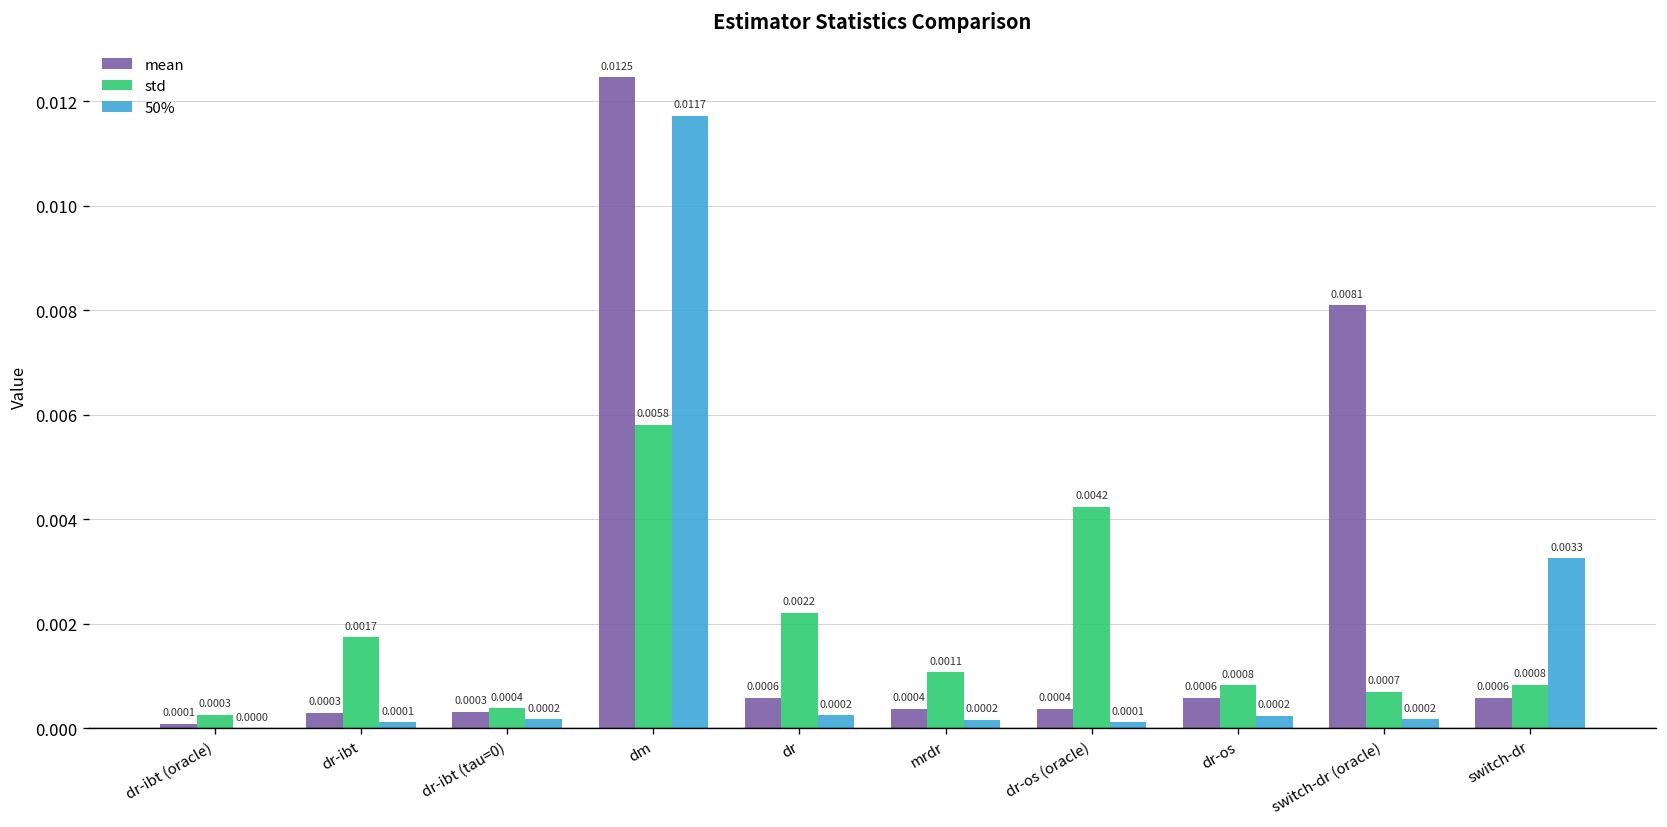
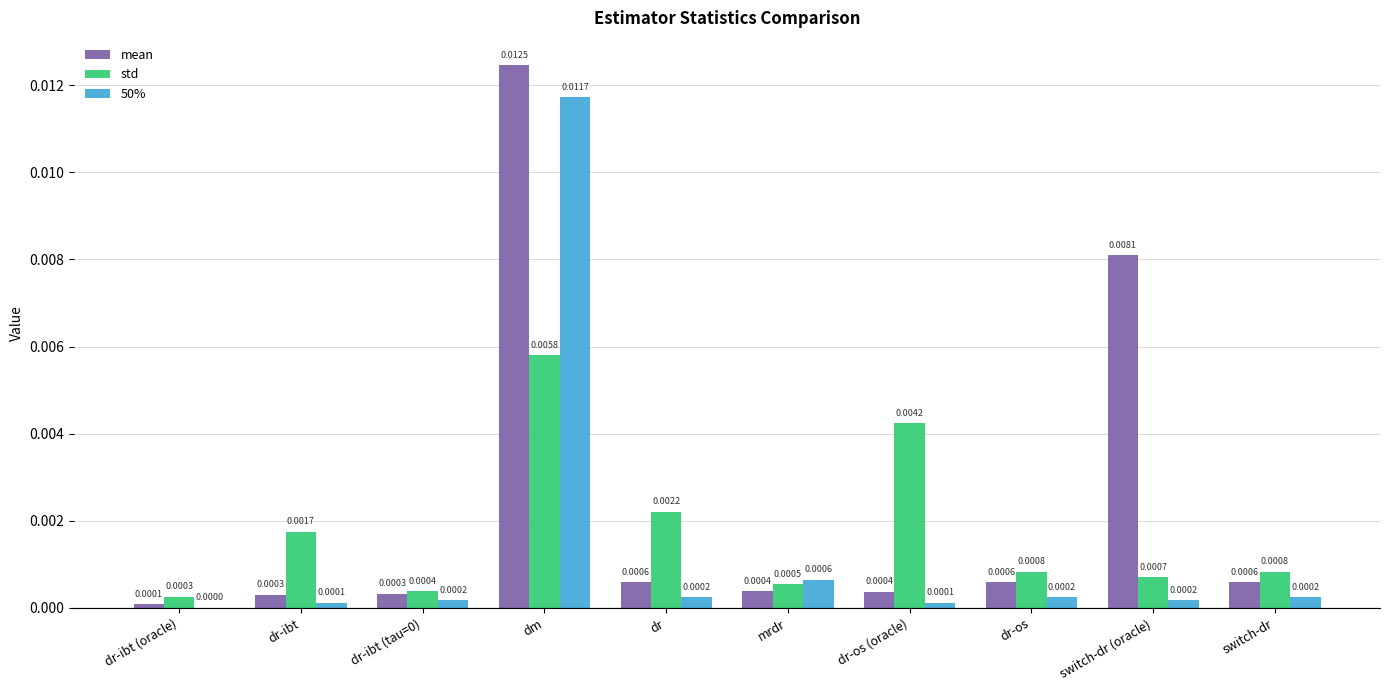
std, mrdr: 0.0011 -> 0.0005
50%, mrdr: 0.0002 -> 0.0006
50%, switch-dr: 0.0033 -> 0.0002
